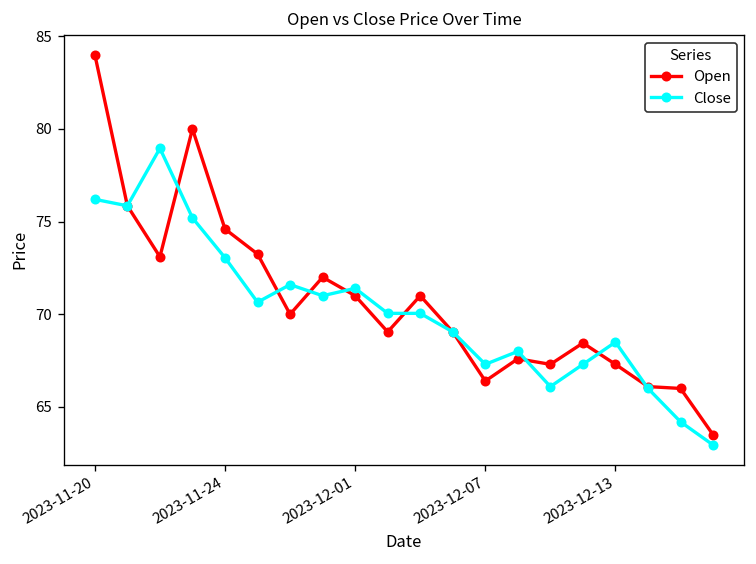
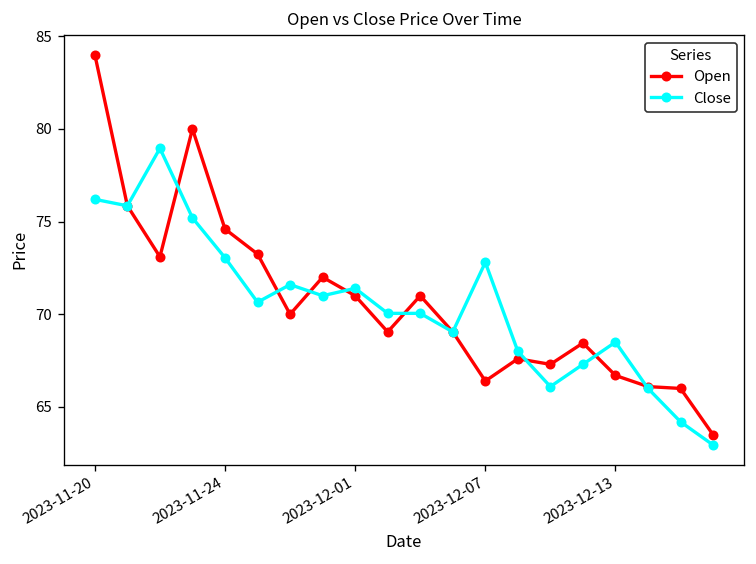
Close, 2023-12-07: 67.3 -> 72.8
Open, 2023-12-13: 67.3 -> 66.7
